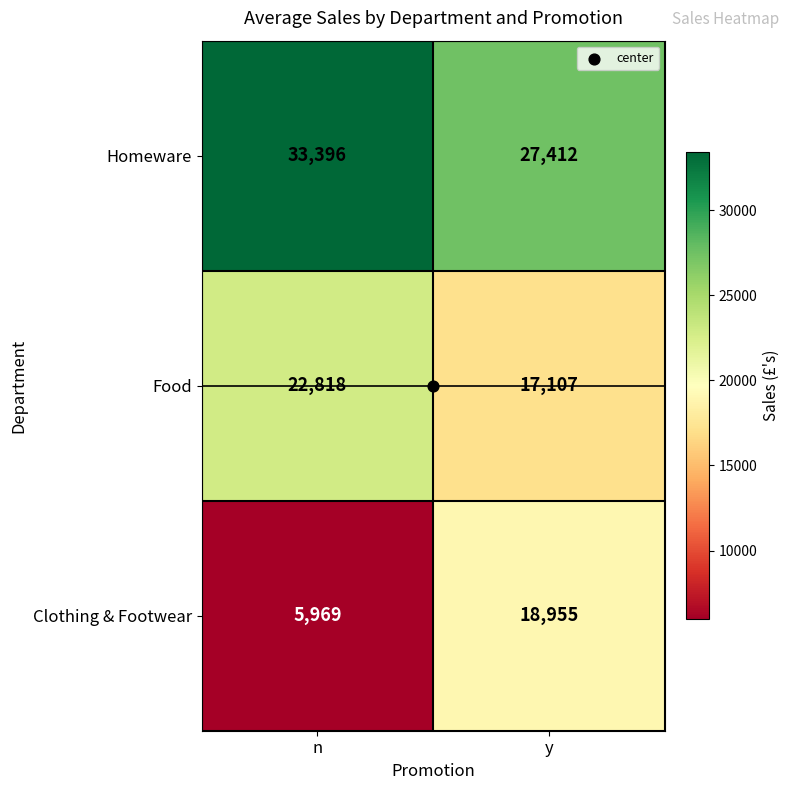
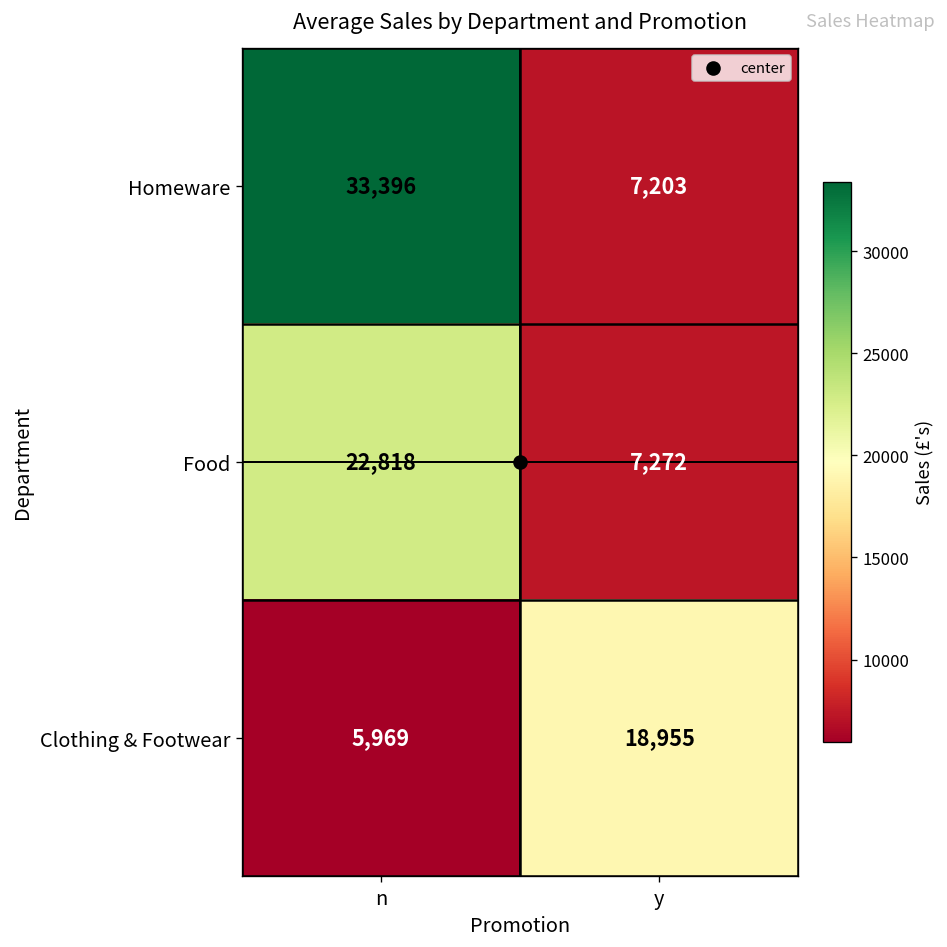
Homeware, y: 27,412 -> 7,203
Food, y: 17,107 -> 7,272
